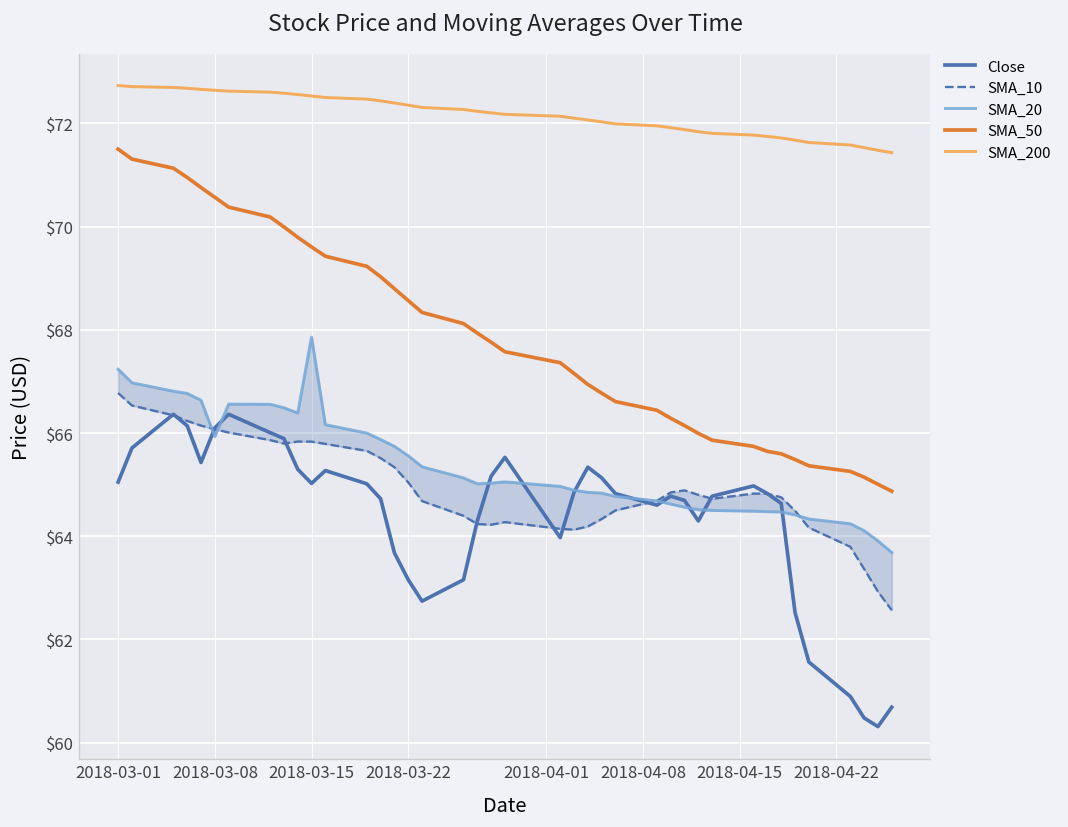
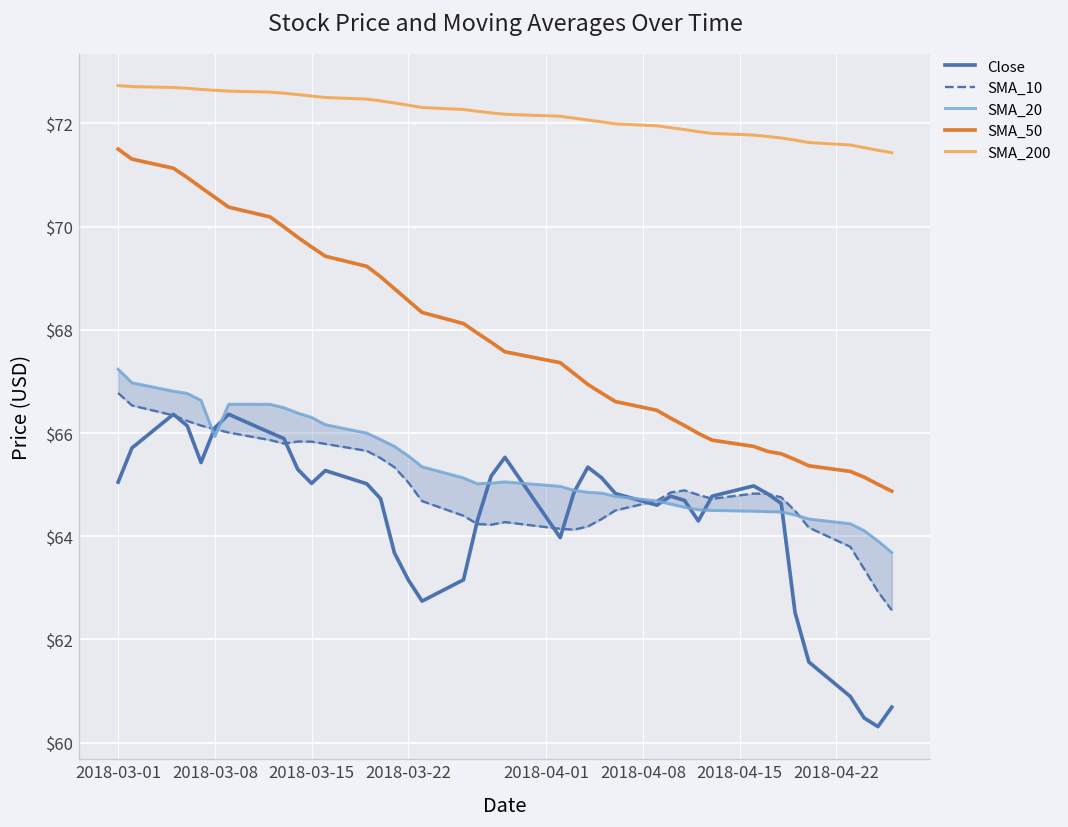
SMA_20, 2018-03-15: $67.9 -> $66.3
